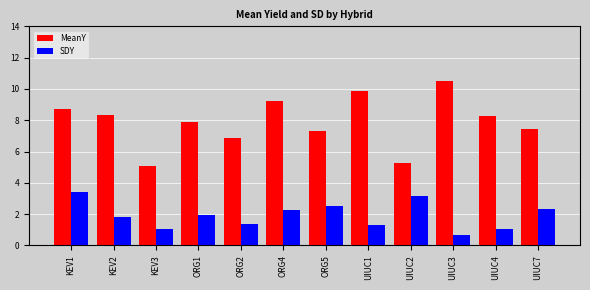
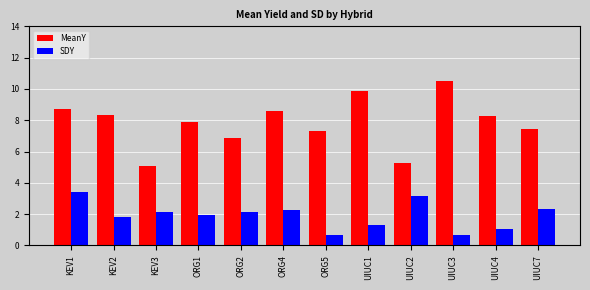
SDY, KEV3: 1.0 -> 2.1
SDY, ORG2: 1.4 -> 2.1
MeanY, ORG4: 9.2 -> 8.6
SDY, ORG5: 2.6 -> 0.6
